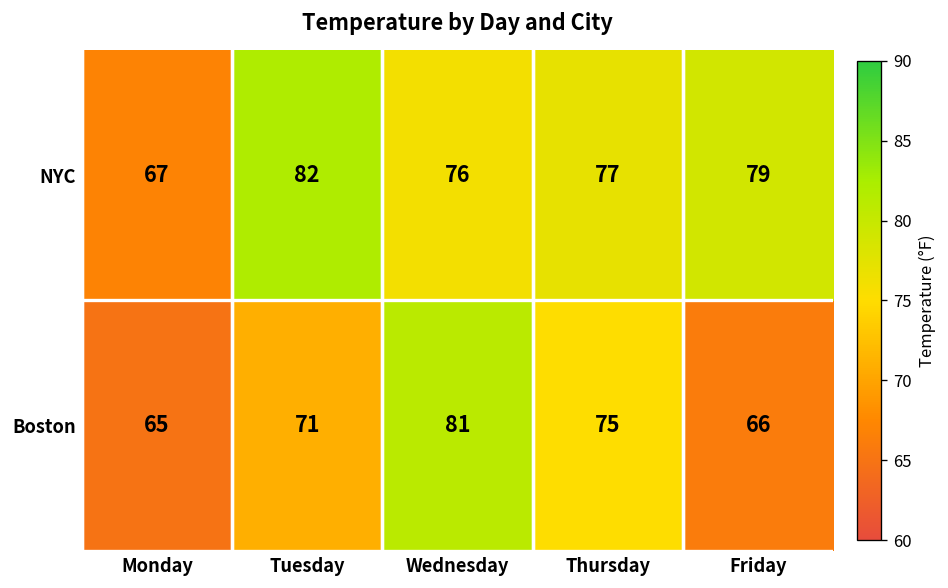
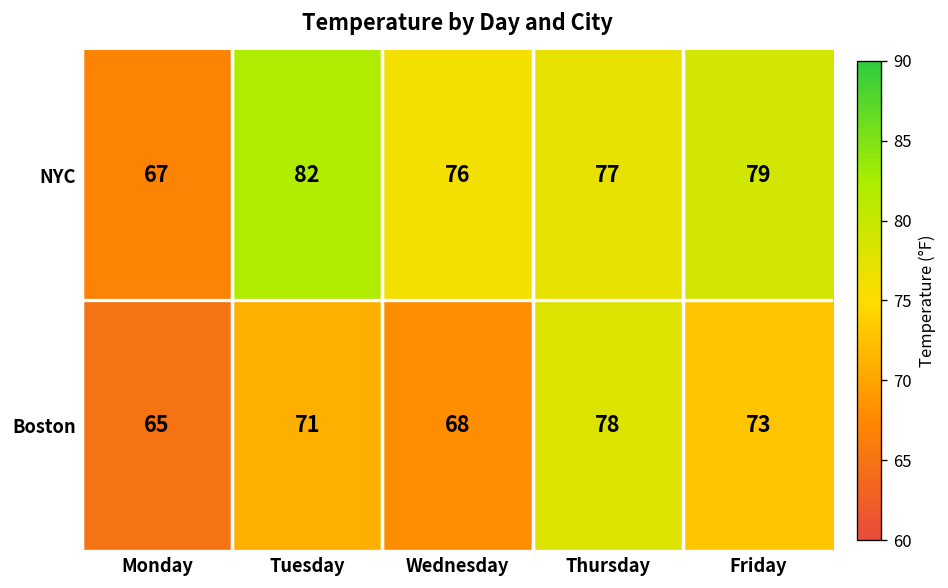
Boston, Wednesday: 81 -> 68
Boston, Thursday: 75 -> 78
Boston, Friday: 66 -> 73
